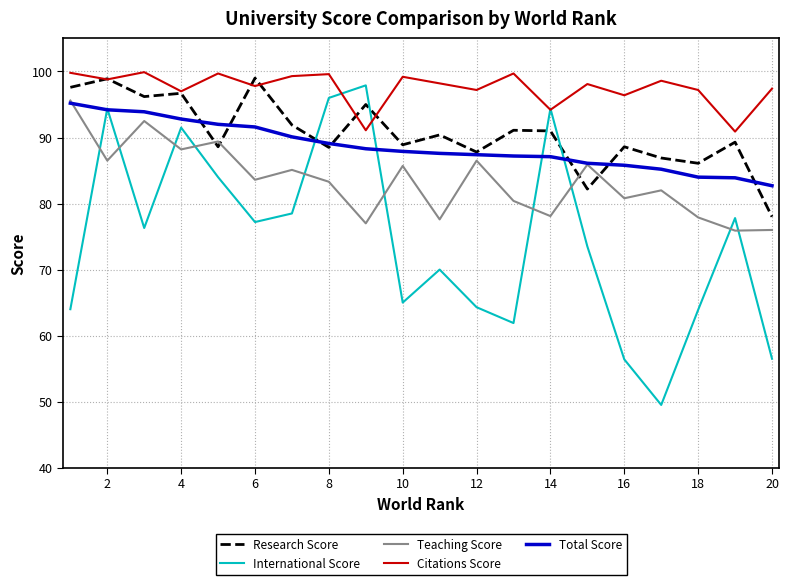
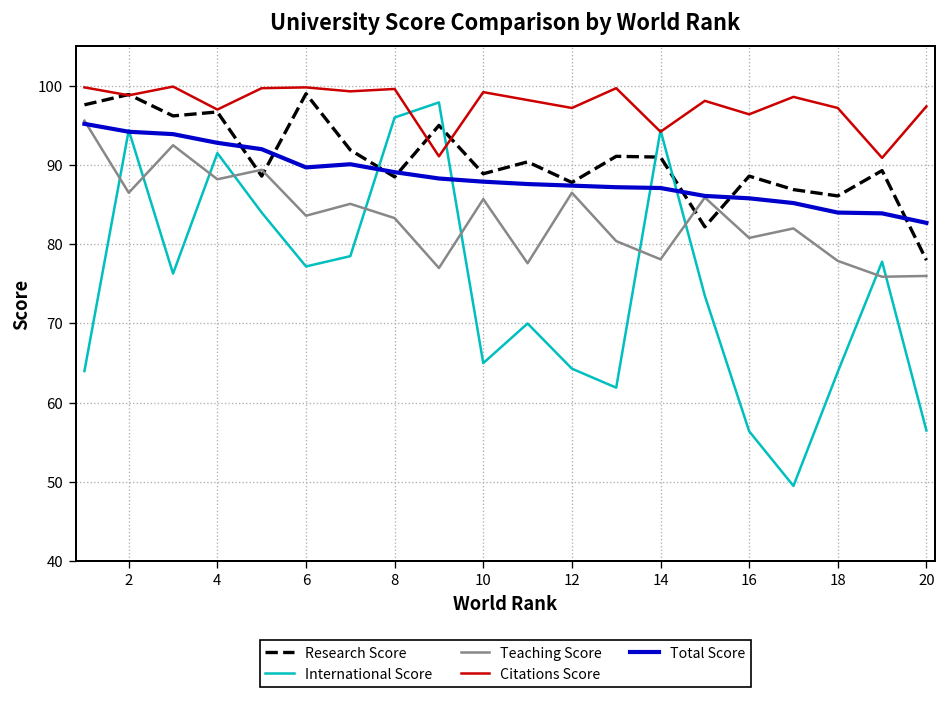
Citations Score, 6: 98 -> 100
Total Score, 6: 92 -> 90
